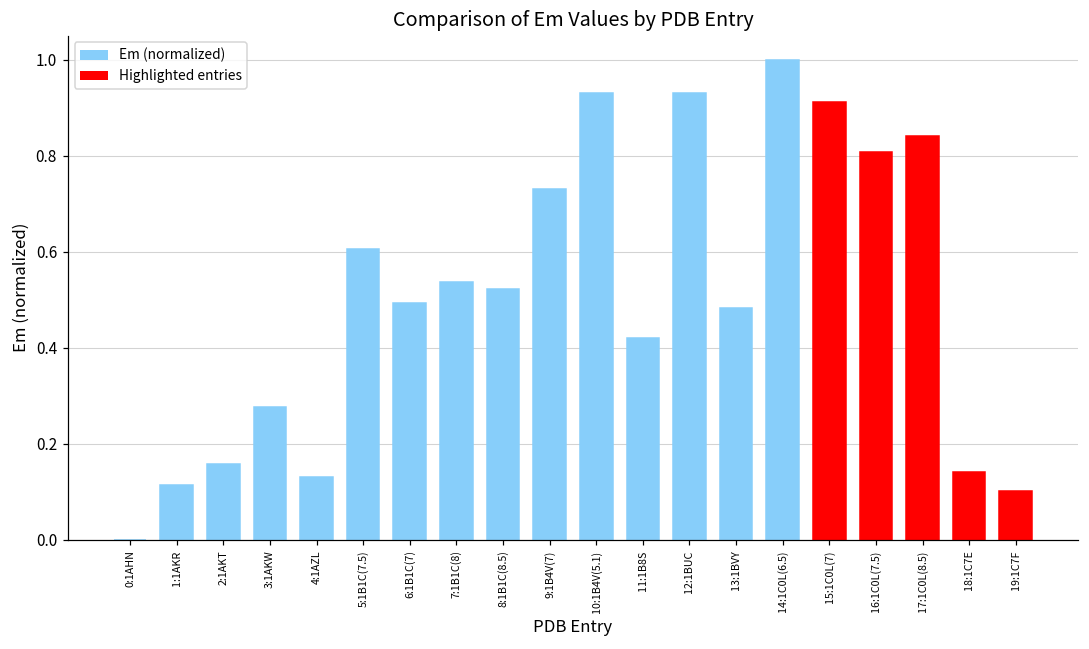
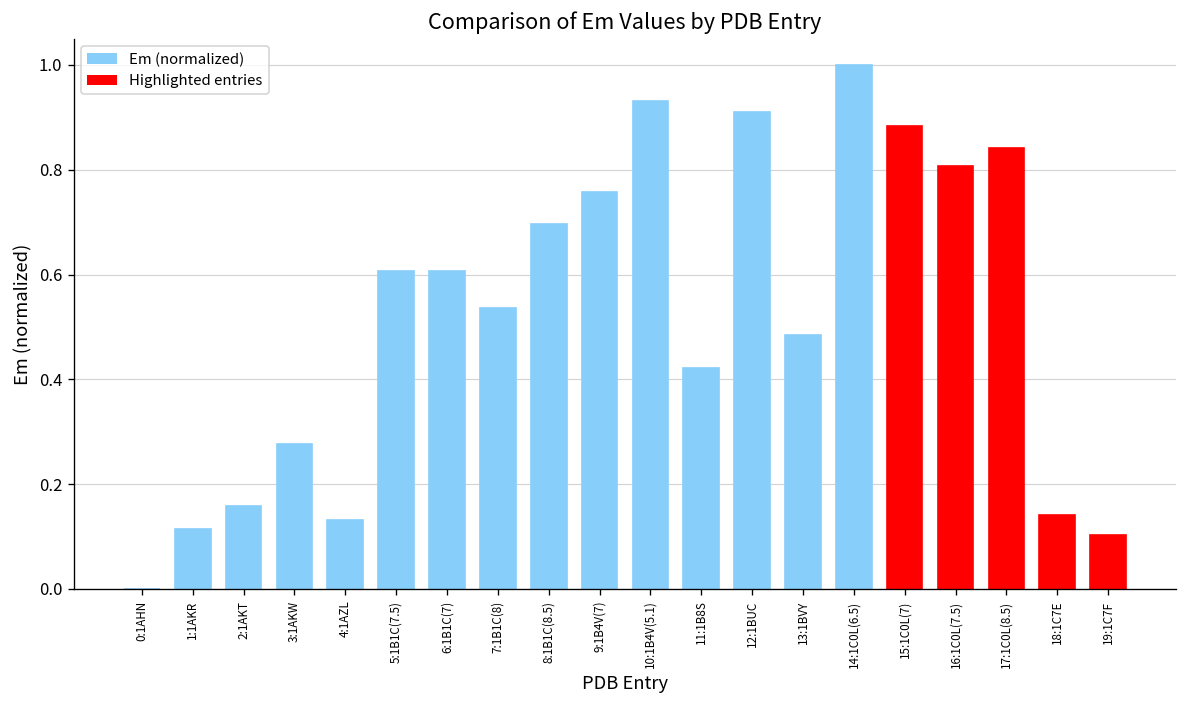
6:1B1C(7): 0.49 -> 0.61
8:1B1C(8.5): 0.52 -> 0.70
9:1B4V(7): 0.73 -> 0.76
12:1BUC: 0.93 -> 0.91
15:1C0L(7): 0.91 -> 0.88
